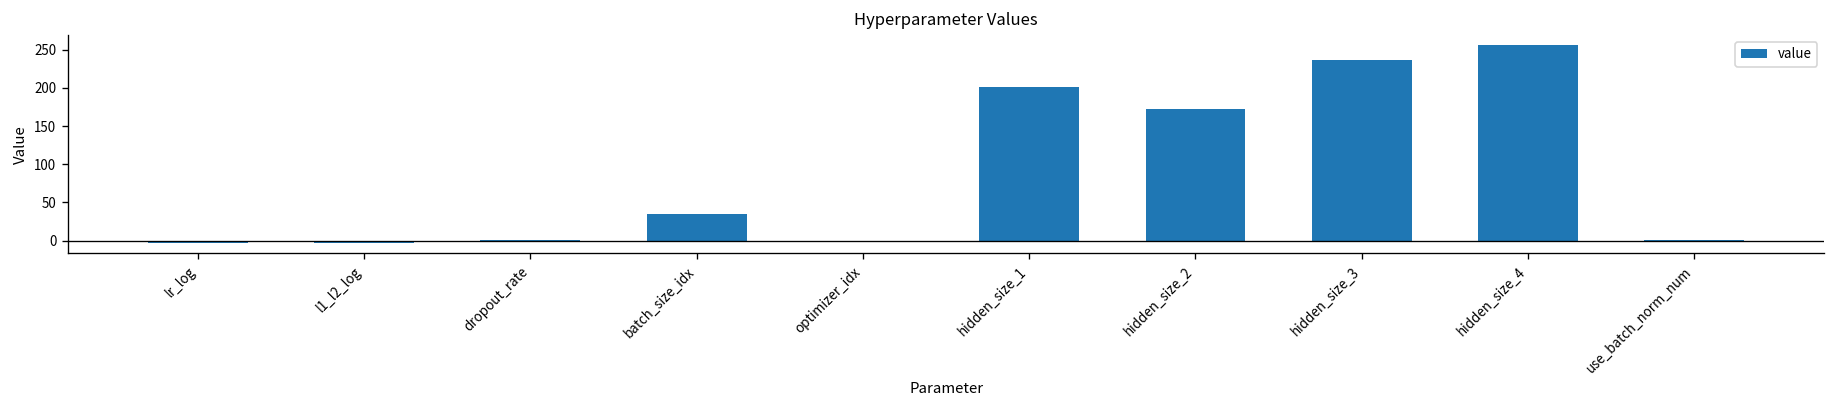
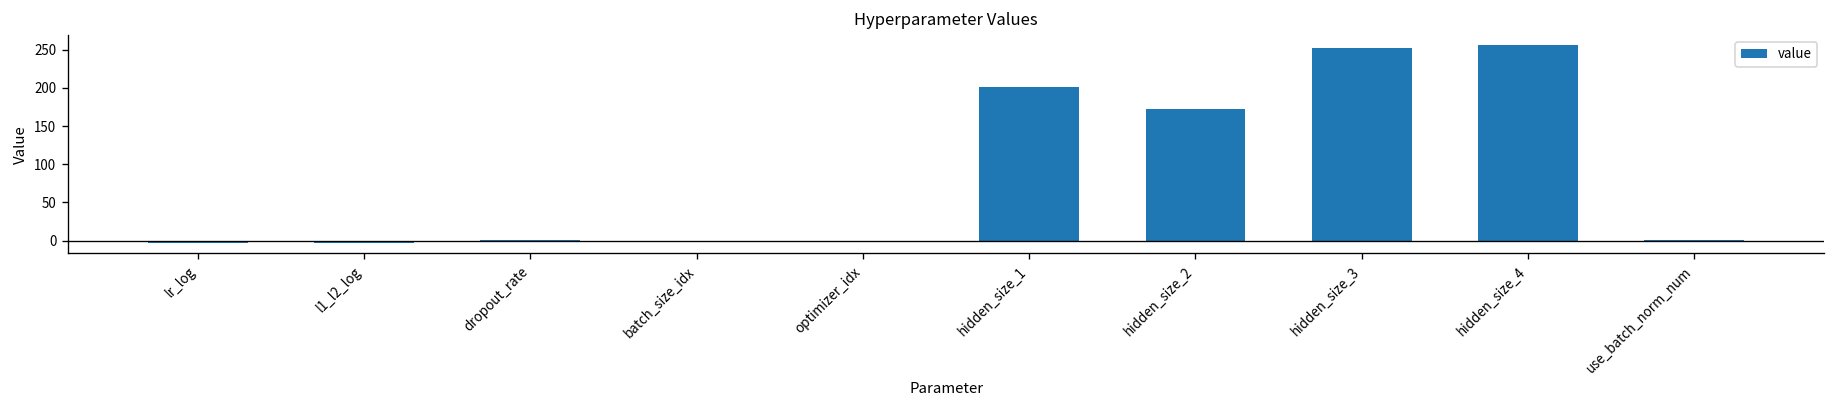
batch_size_idx: 30 -> 0
hidden_size_3: 240 -> 250
